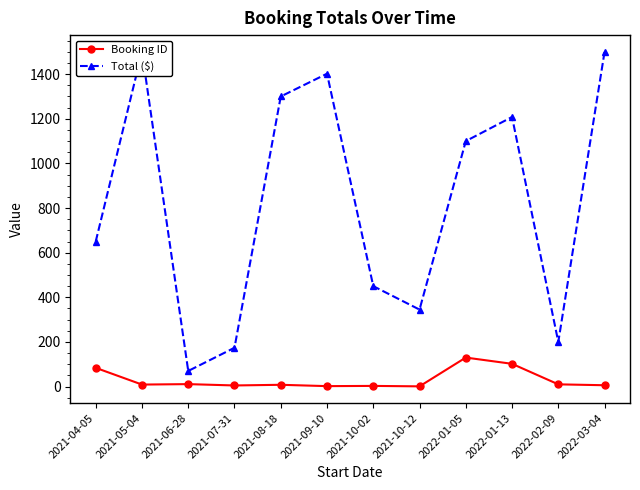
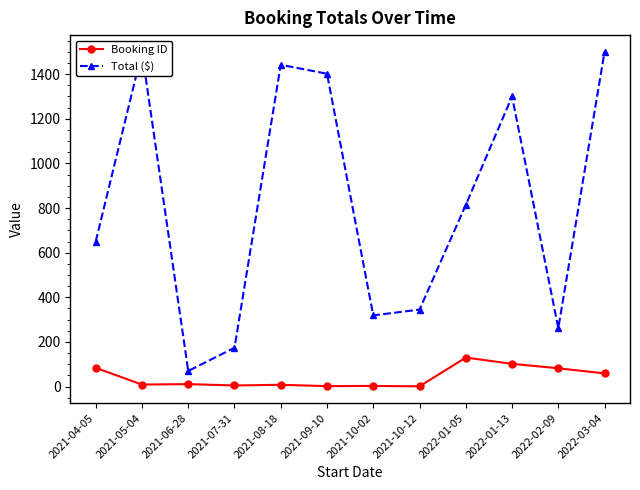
Total ($), 2021-08-18: 1300 -> 1440
Total ($), 2021-10-02: 450 -> 320
Total ($), 2022-01-05: 1100 -> 810
Total ($), 2022-01-13: 1210 -> 1300
Booking ID, 2022-02-09: 10 -> 80
Total ($), 2022-02-09: 200 -> 260
Booking ID, 2022-03-04: 10 -> 60
